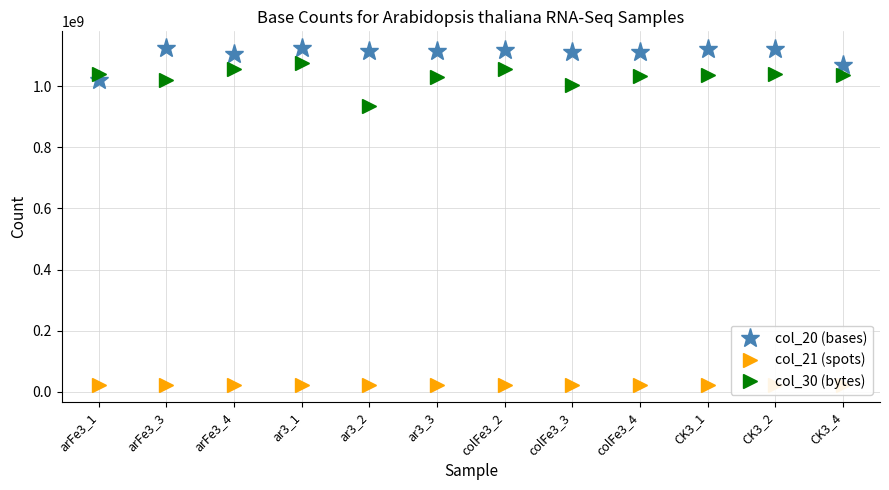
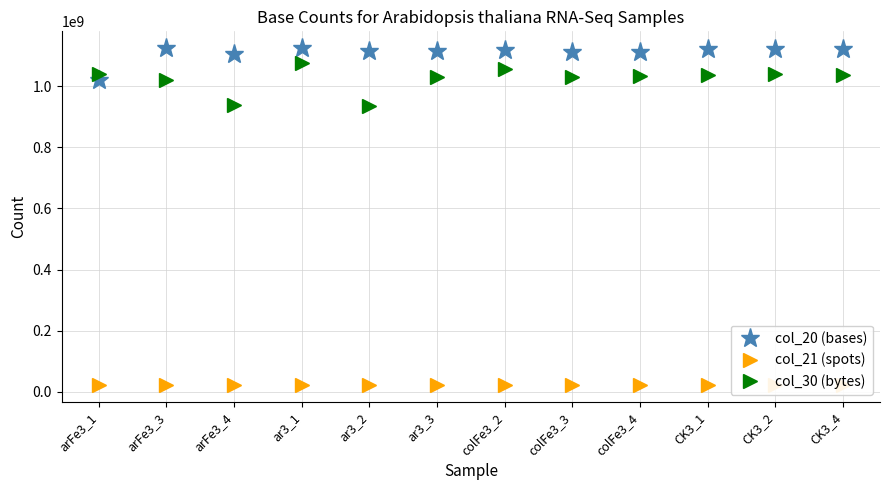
col_30 (bytes), arFe3_4: 1060000000 -> 940000000
col_30 (bytes), colFe3_3: 1000000000 -> 1030000000
col_20 (bases), CK3_4: 1070000000 -> 1120000000
